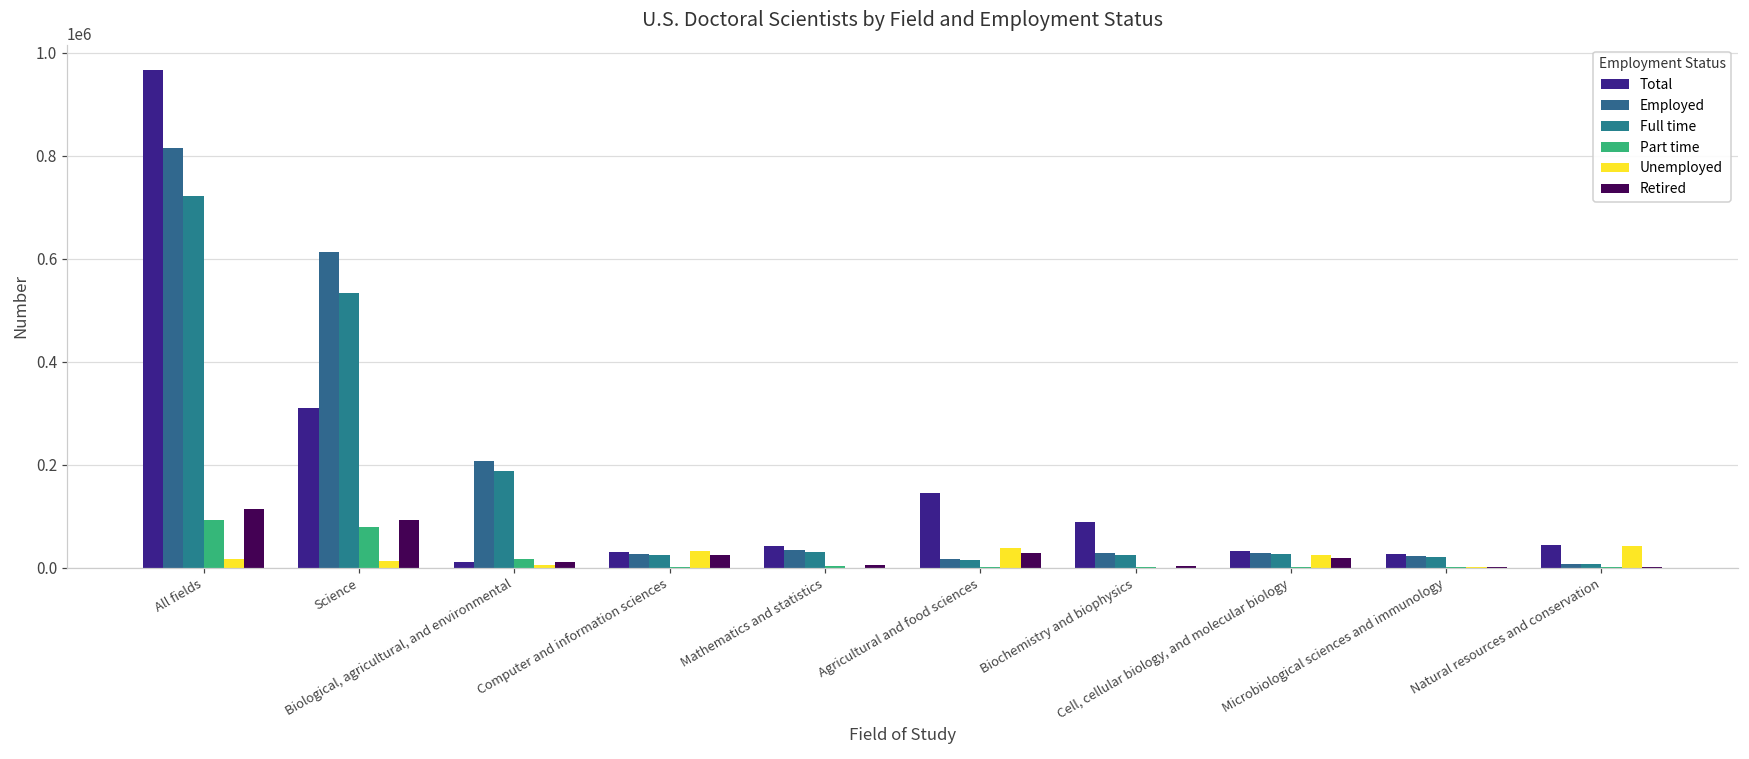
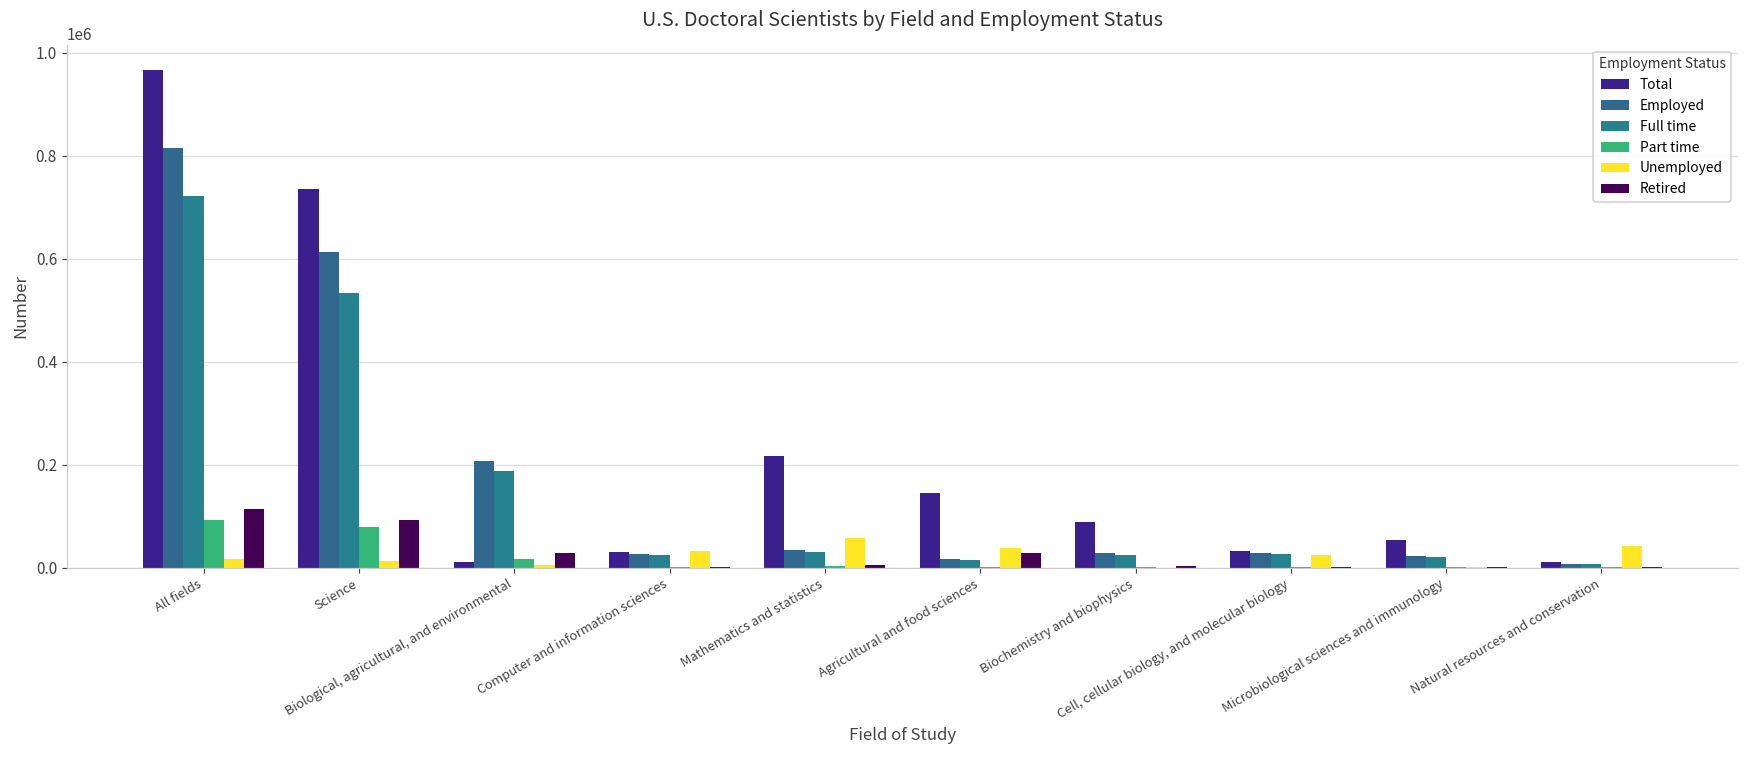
Total, Science: 310000 -> 740000
Retired, Biological, agricultural, and environmental: 10000 -> 30000
Retired, Computer and information sciences: 20000 -> 0
Total, Mathematics and statistics: 40000 -> 220000
Unemployed, Mathematics and statistics: 0 -> 60000
Retired, Cell, cellular biology, and molecular biology: 20000 -> 0
Total, Microbiological sciences and immunology: 30000 -> 50000
Total, Natural resources and conservation: 40000 -> 10000
